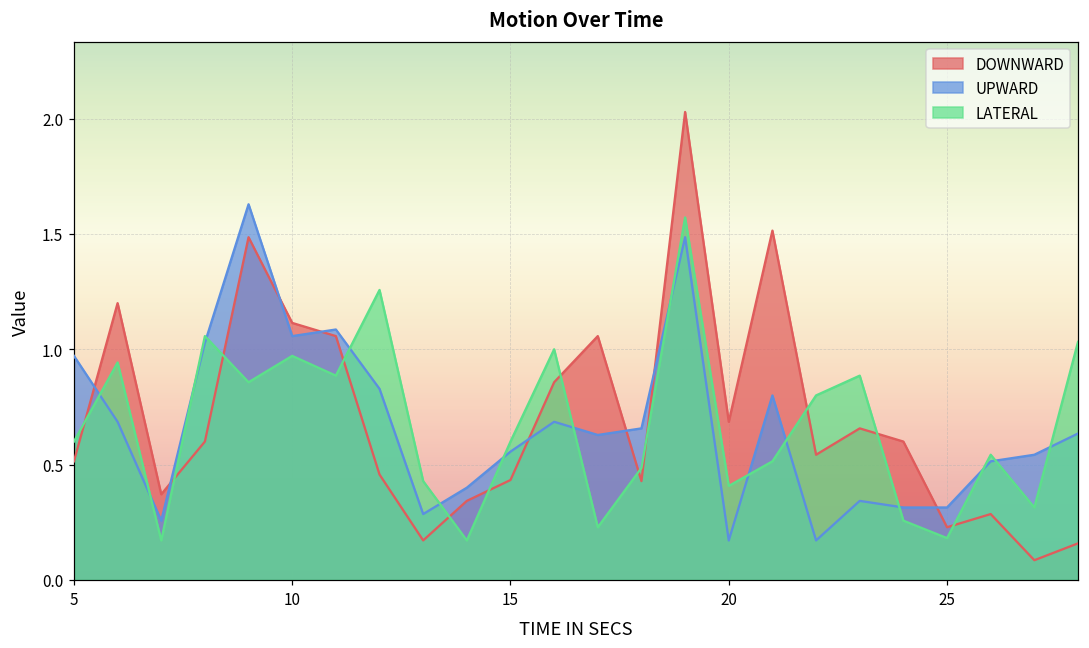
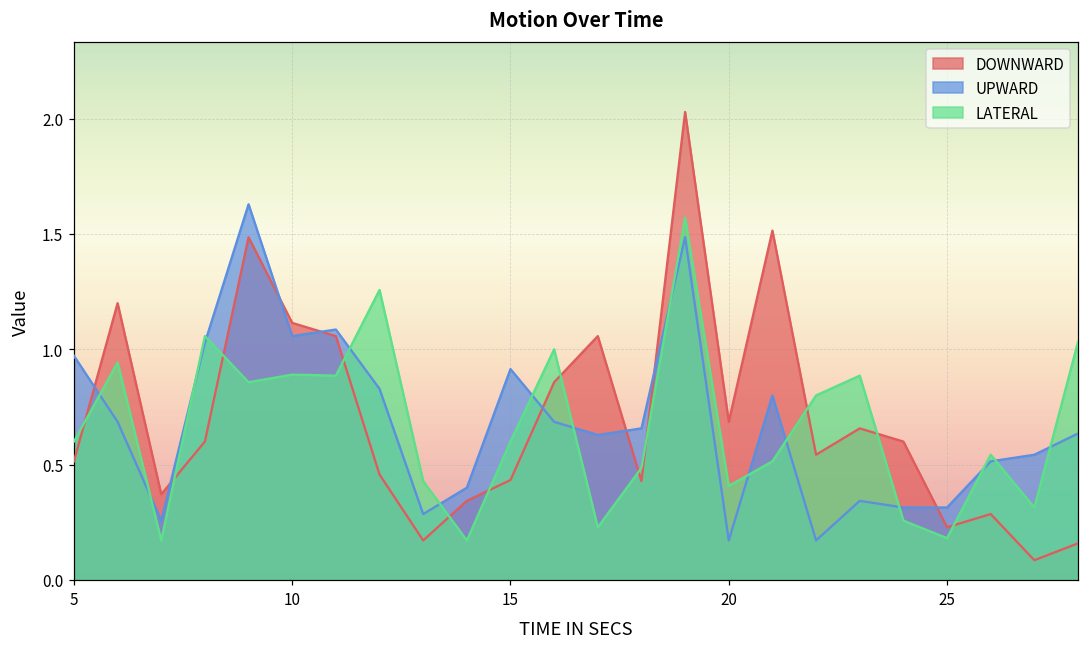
LATERAL, 10: 0.97 -> 0.89
UPWARD, 15: 0.56 -> 0.91
